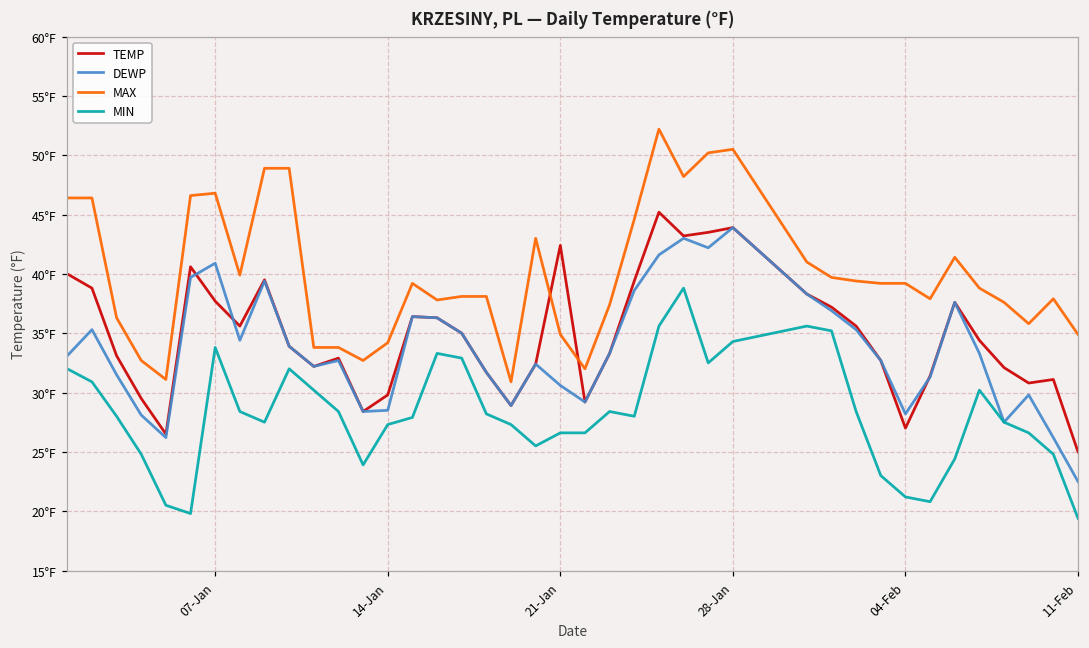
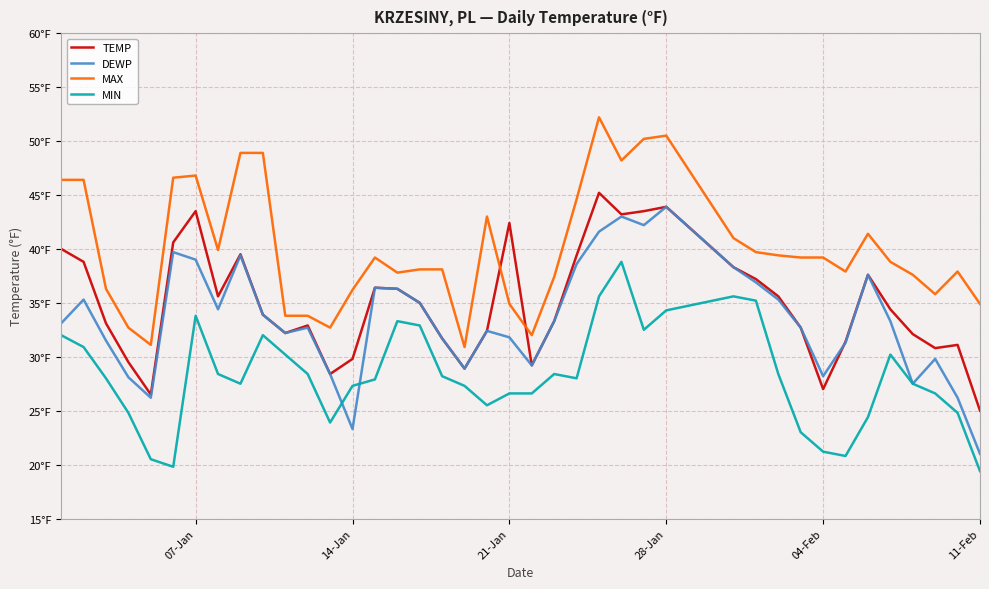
TEMP, 07-Jan: 37.7°F -> 43.5°F
DEWP, 07-Jan: 40.9°F -> 39.0°F
DEWP, 14-Jan: 28.5°F -> 23.3°F
MAX, 14-Jan: 34.2°F -> 36.2°F
DEWP, 21-Jan: 30.6°F -> 31.8°F
DEWP, 11-Feb: 22.5°F -> 21.0°F
